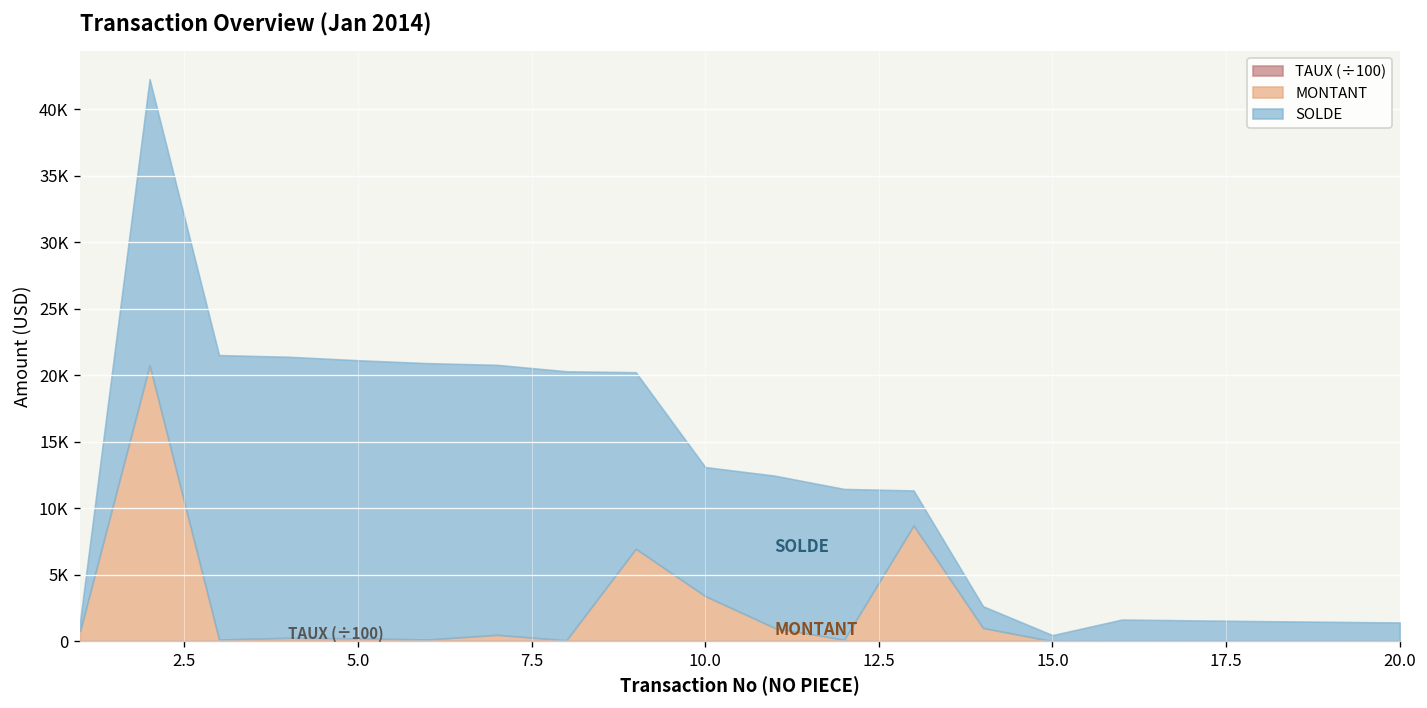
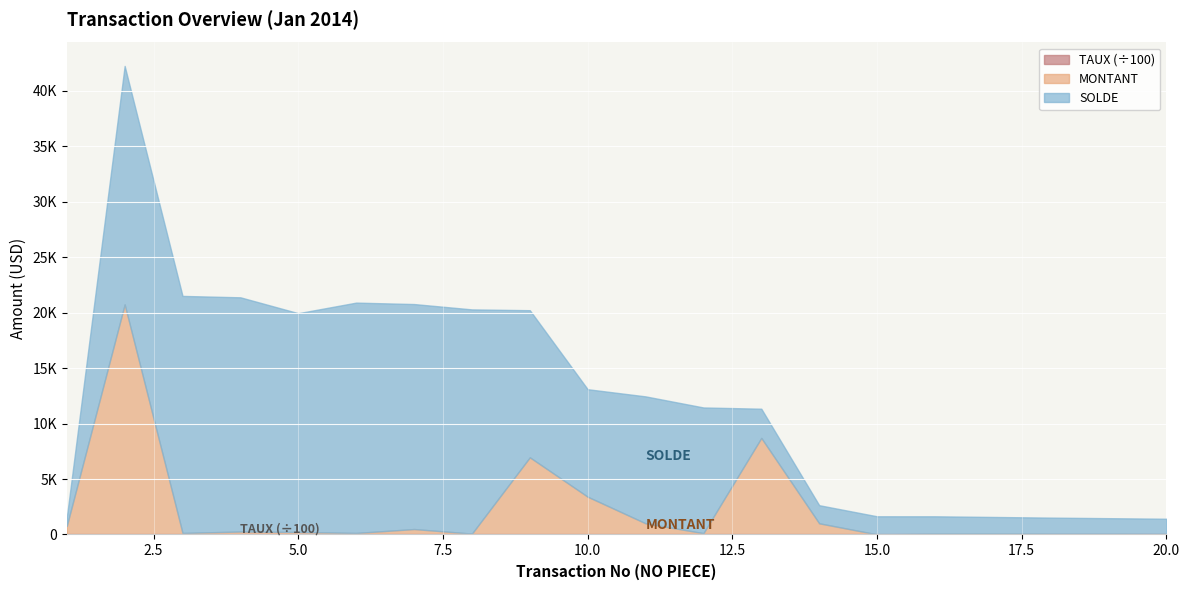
SOLDE, 5.0: 20900 -> 19700
SOLDE, 15.0: 500 -> 1600
